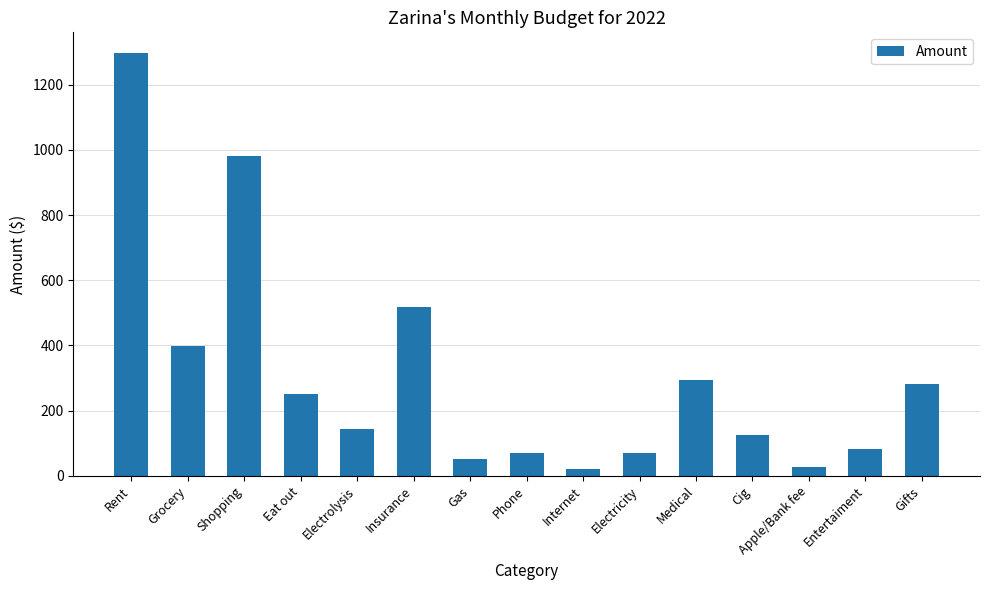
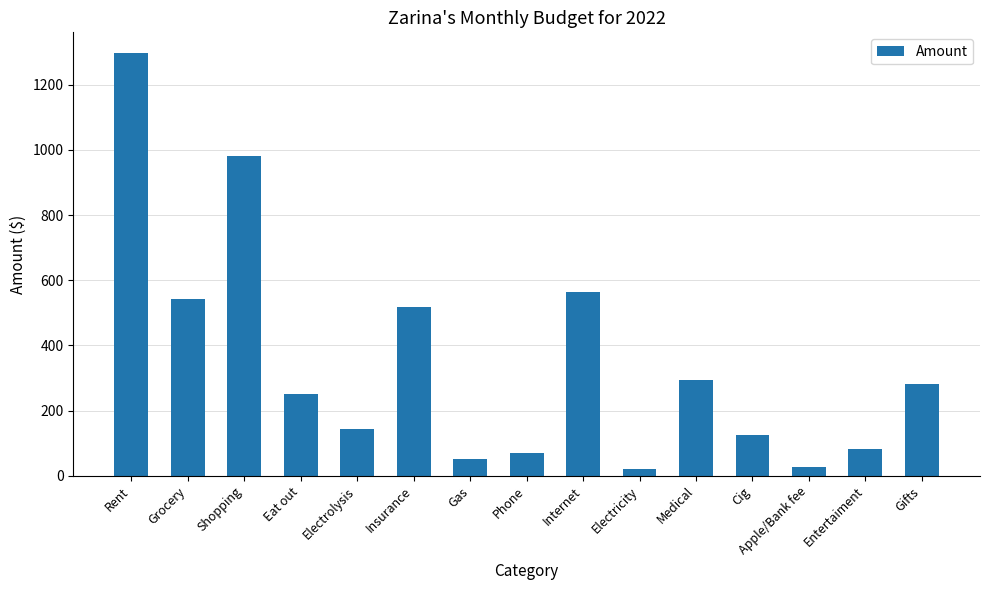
Grocery: 400 -> 540
Internet: 20 -> 560
Electricity: 70 -> 20
